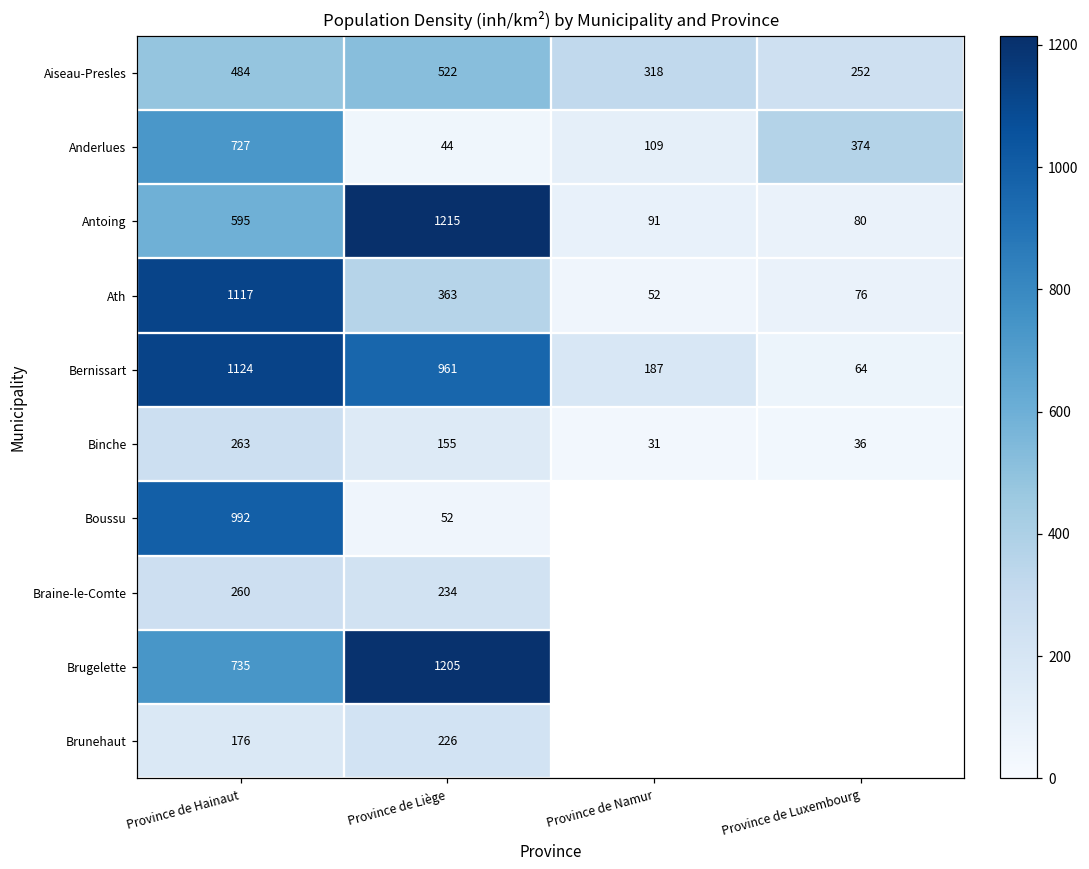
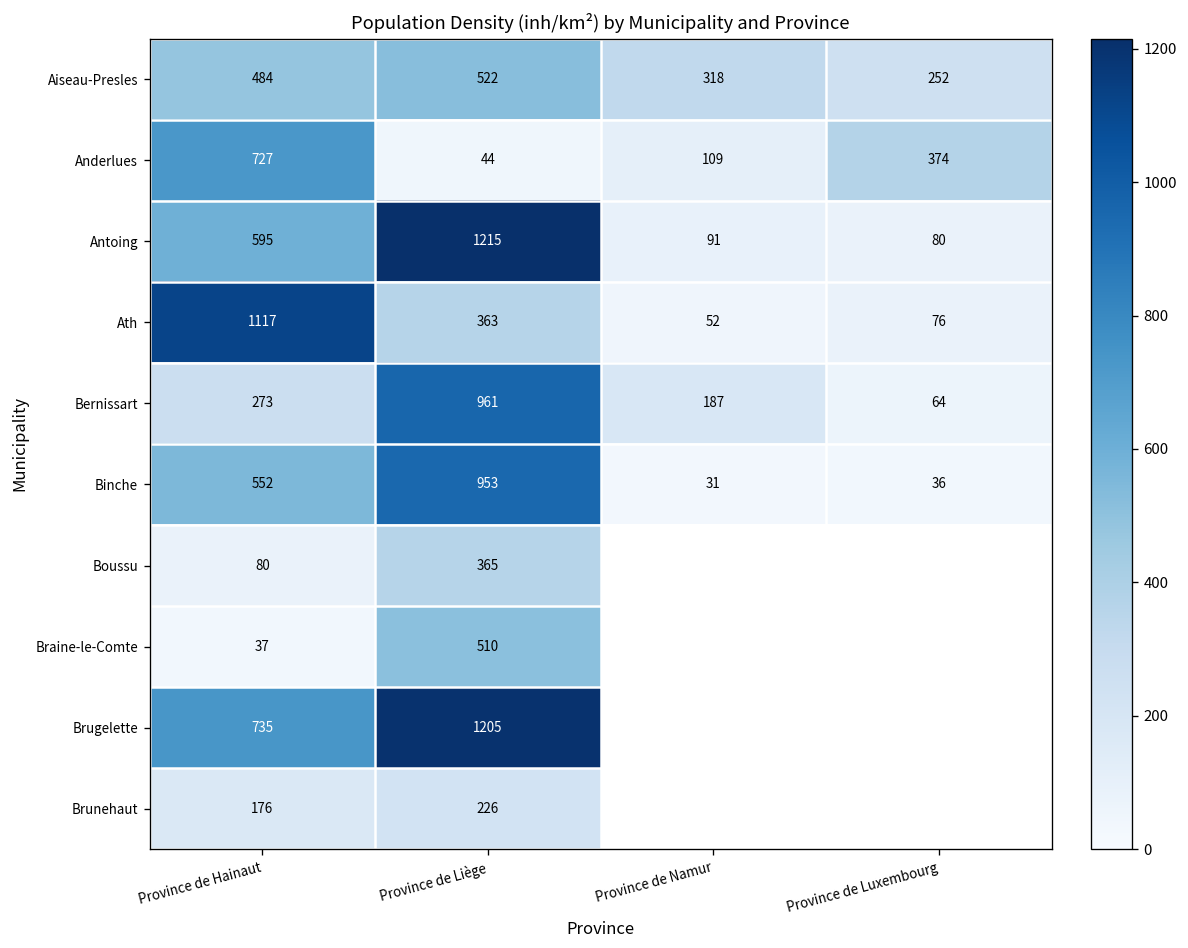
Bernissart, Province de Hainaut: 1124 -> 273
Binche, Province de Hainaut: 263 -> 552
Binche, Province de Liège: 155 -> 953
Boussu, Province de Hainaut: 992 -> 80
Boussu, Province de Liège: 52 -> 365
Braine-le-Comte, Province de Hainaut: 260 -> 37
Braine-le-Comte, Province de Liège: 234 -> 510
